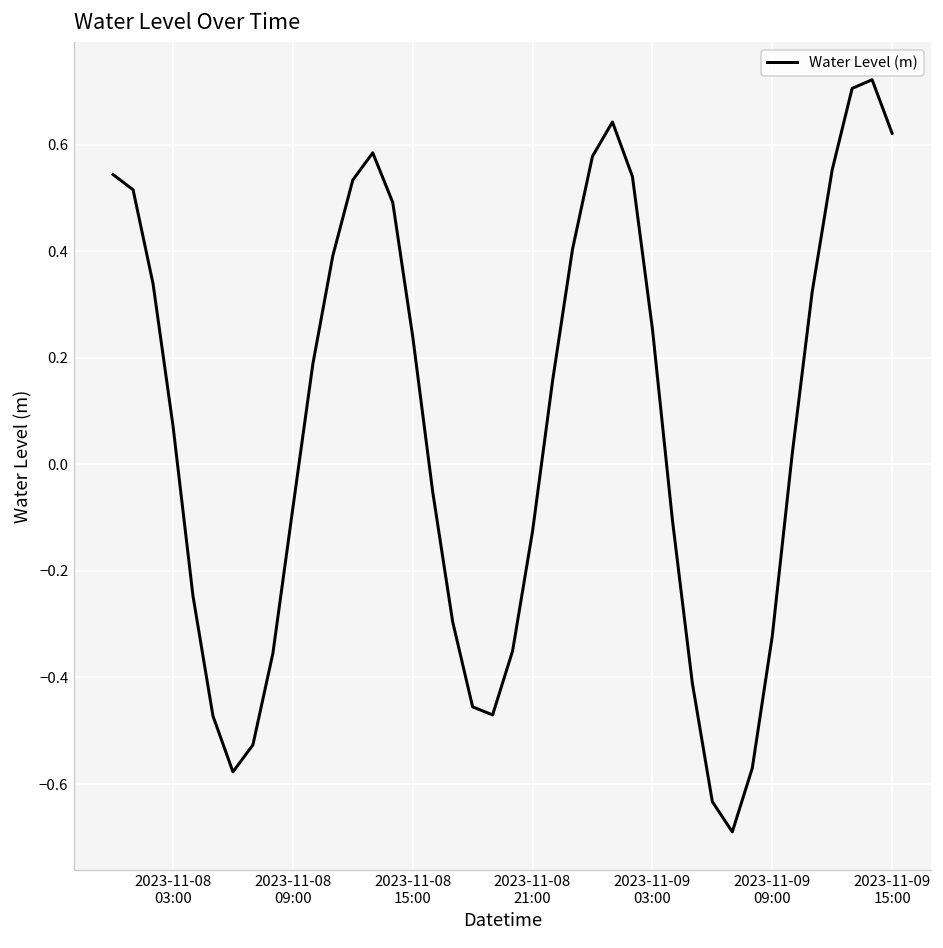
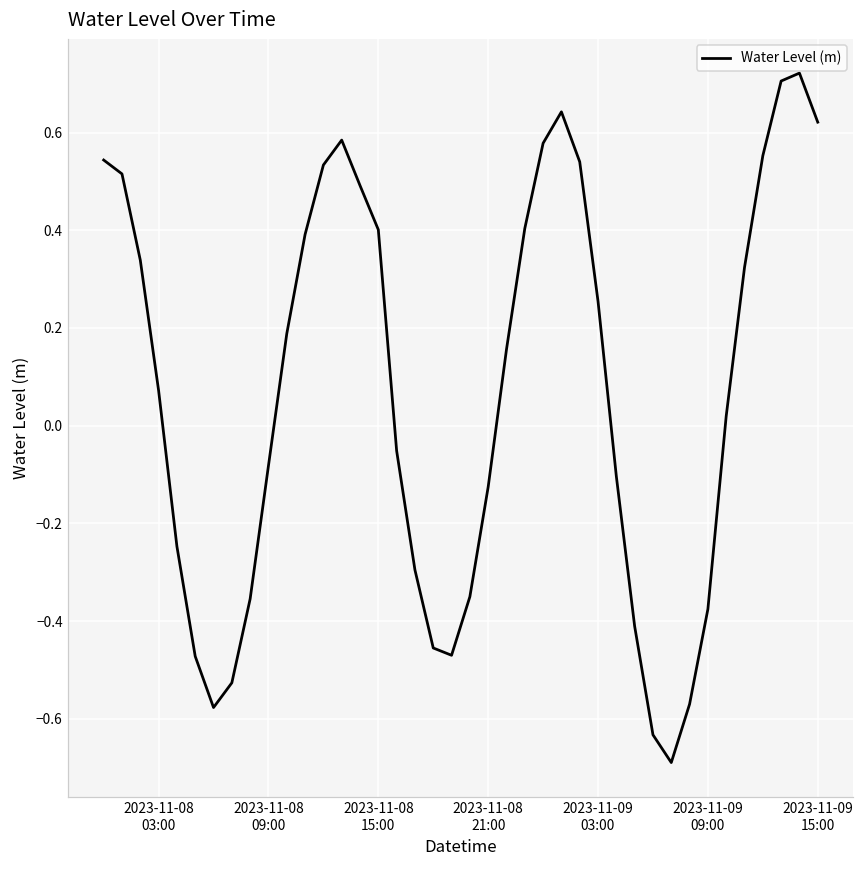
2023-11-08 15:00: 0.24 -> 0.40
2023-11-09 09:00: -0.32 -> -0.38
